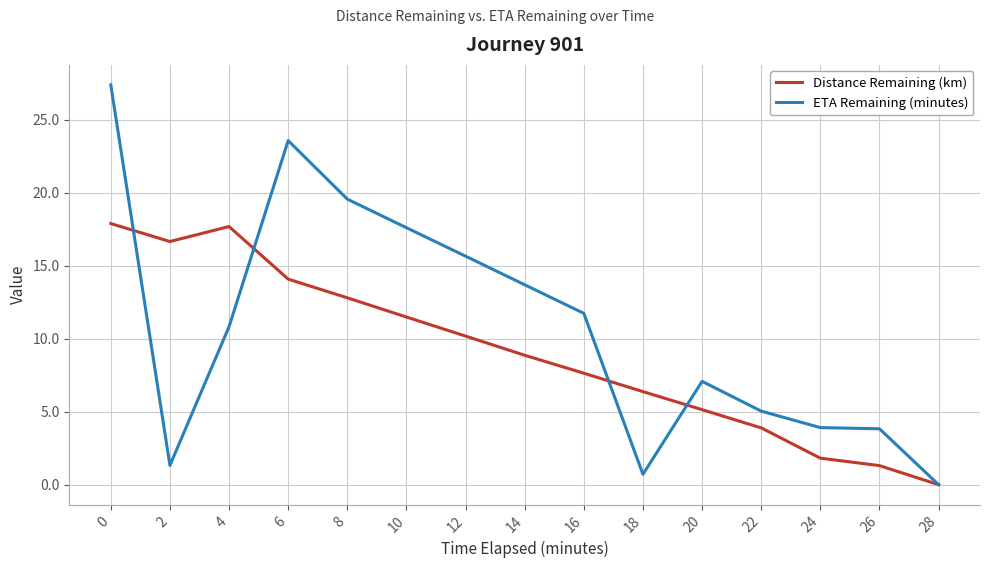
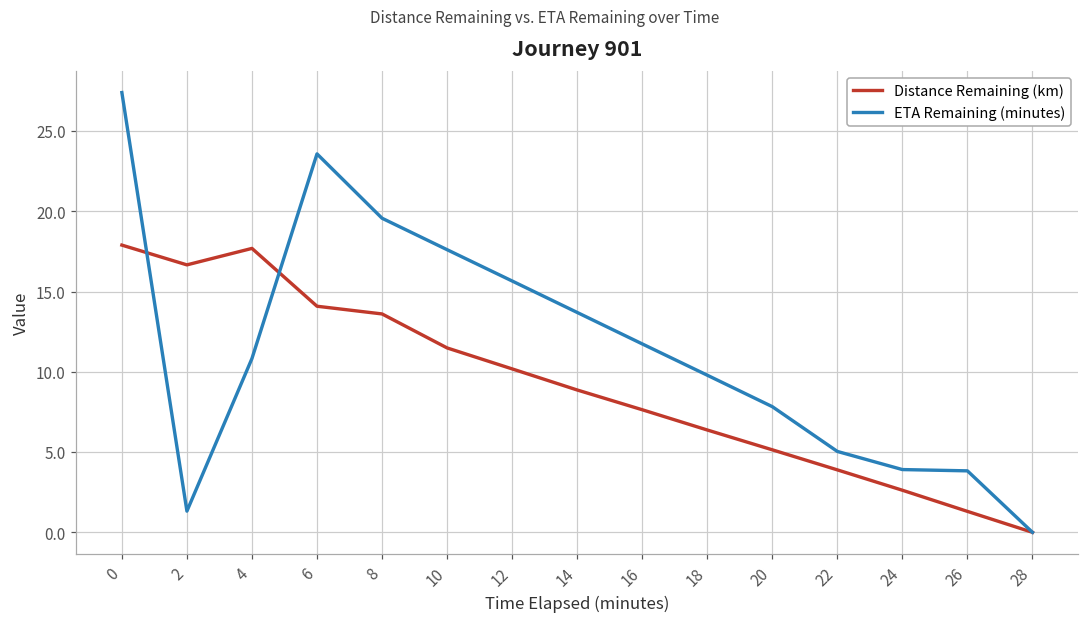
Distance Remaining (km), 8: 12.8 -> 13.6
ETA Remaining (minutes), 18: 0.7 -> 9.8
ETA Remaining (minutes), 20: 7.1 -> 7.8
Distance Remaining (km), 24: 1.8 -> 2.6
